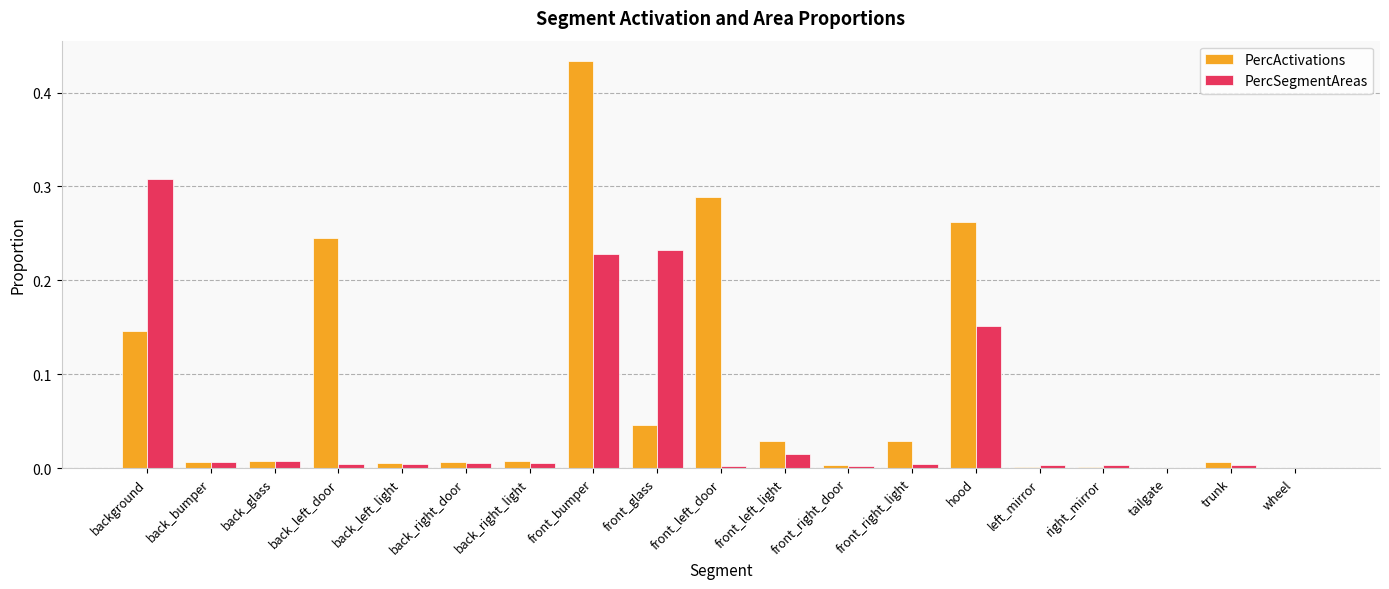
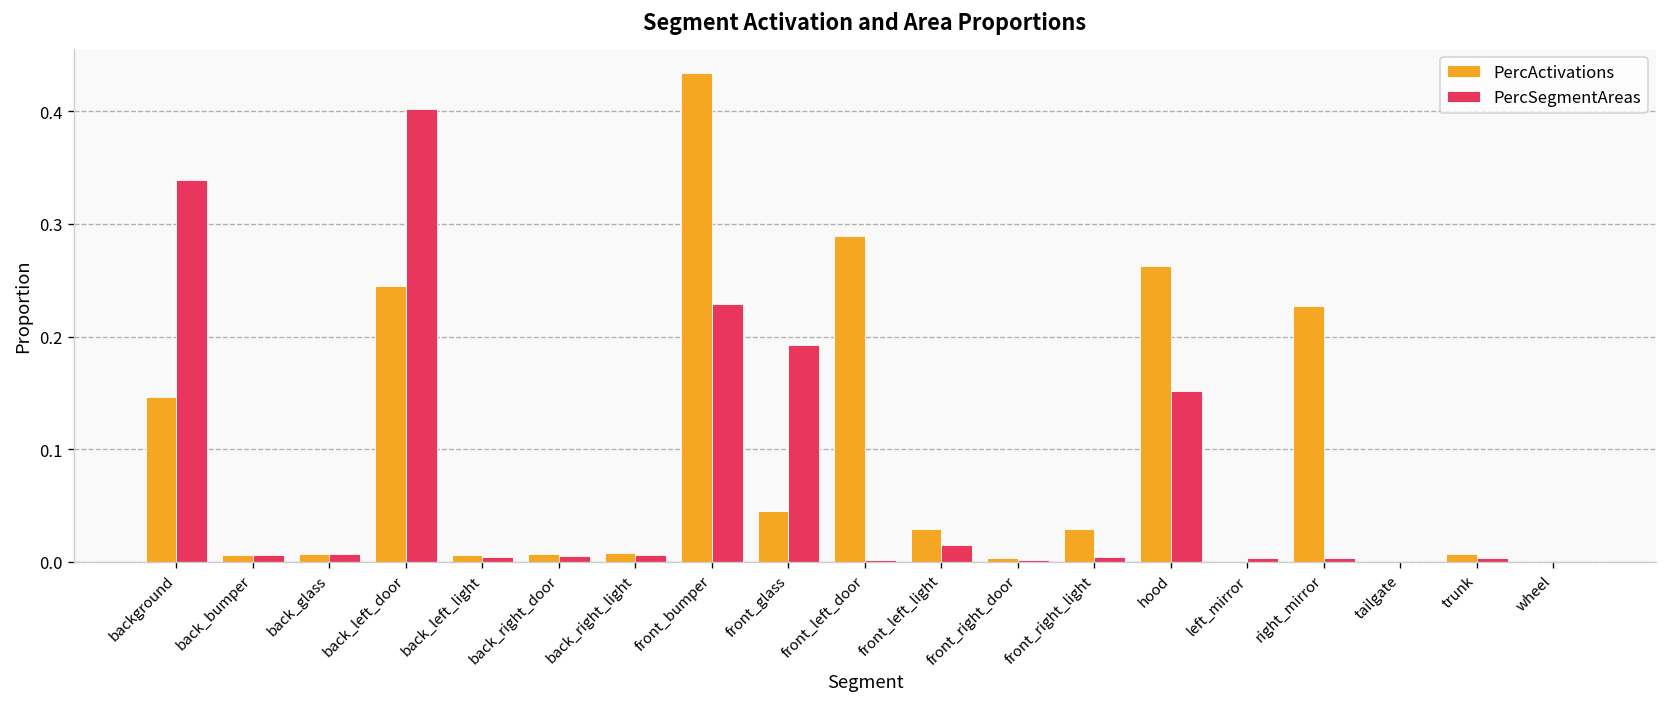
PercSegmentAreas, background: 0.31 -> 0.34
PercSegmentAreas, back_left_door: 0.00 -> 0.40
PercSegmentAreas, front_glass: 0.23 -> 0.19
PercActivations, right_mirror: 0.00 -> 0.23
